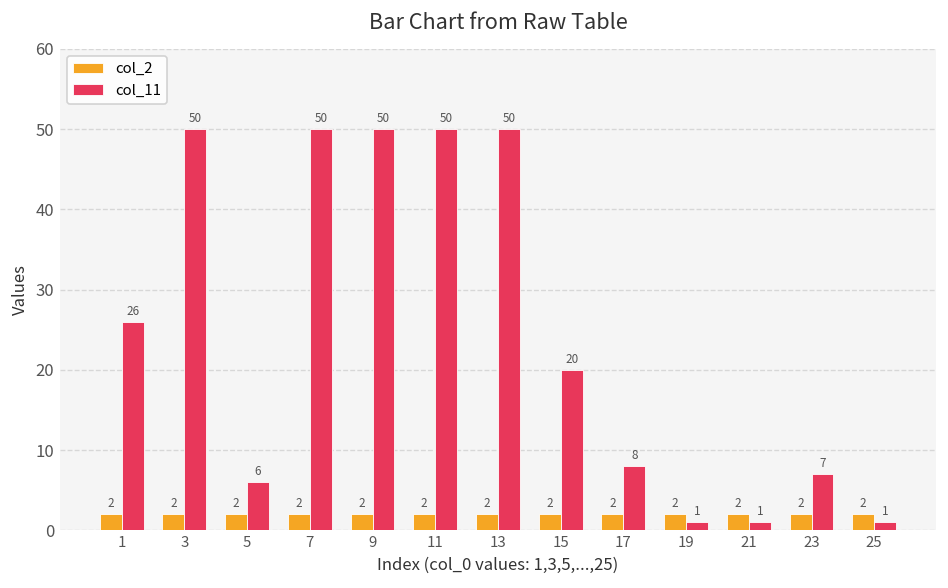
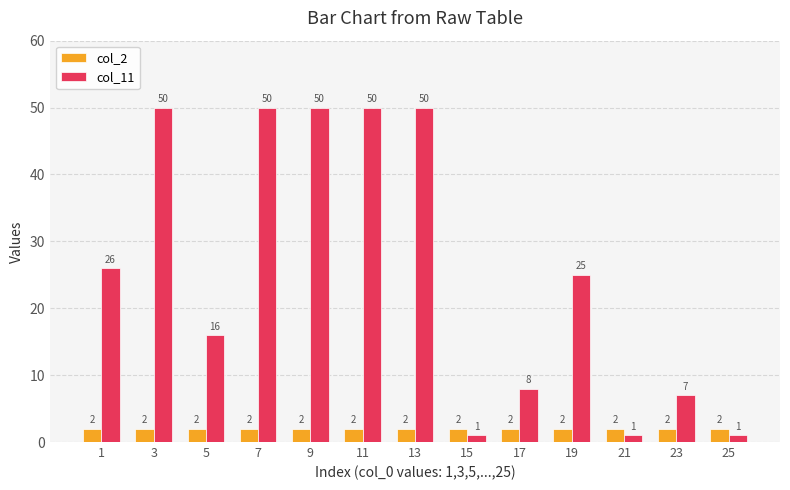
col_11, 5: 6 -> 16
col_11, 15: 20 -> 1
col_11, 19: 1 -> 25
